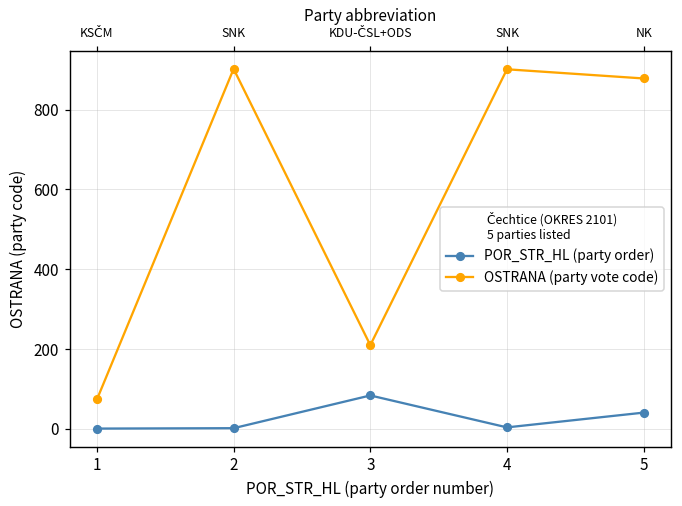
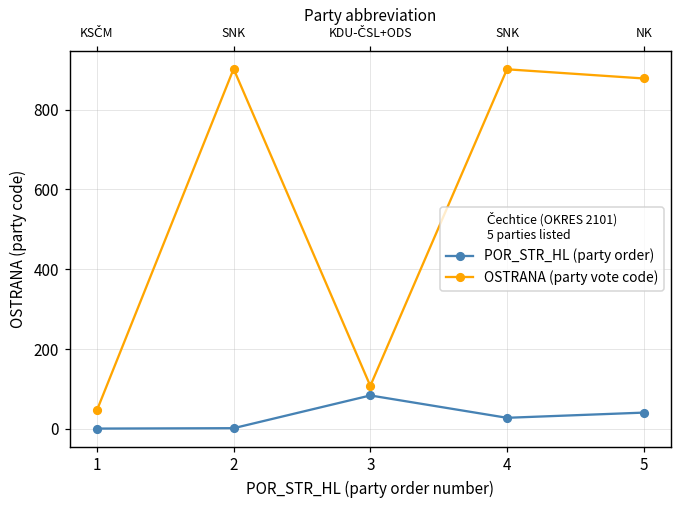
OSTRANA (party vote code), 1: 70 -> 50
OSTRANA (party vote code), 3: 210 -> 110
POR_STR_HL (party order), 4: 0 -> 30
